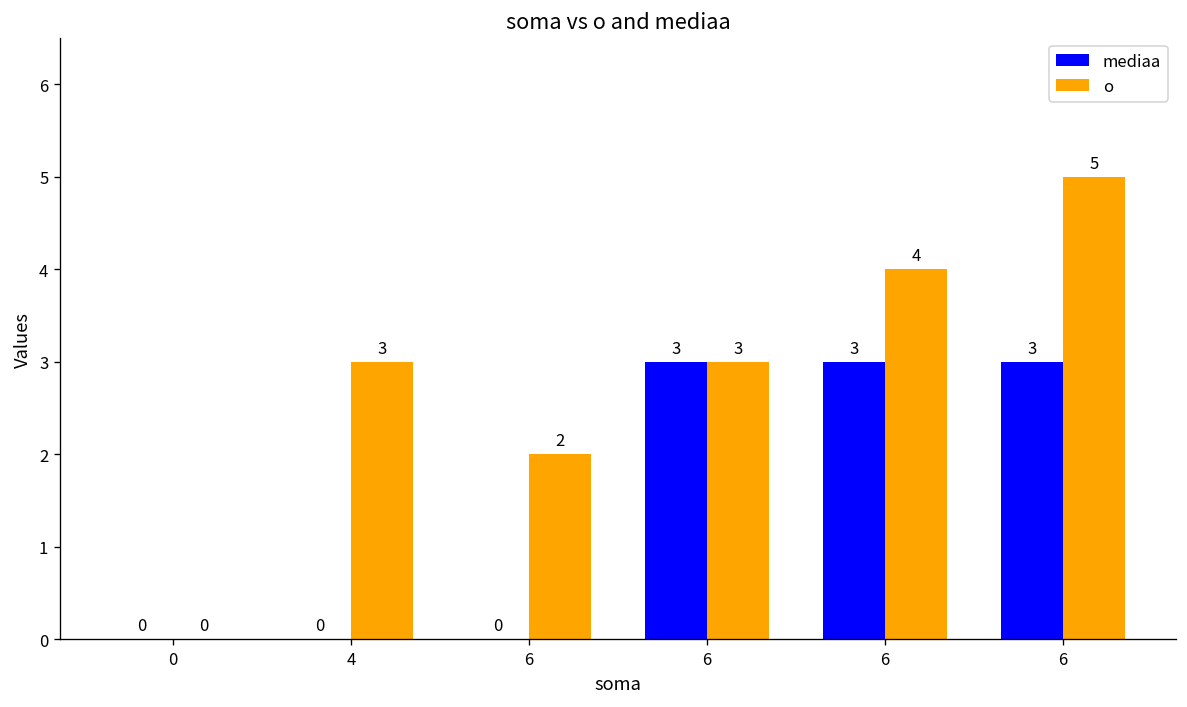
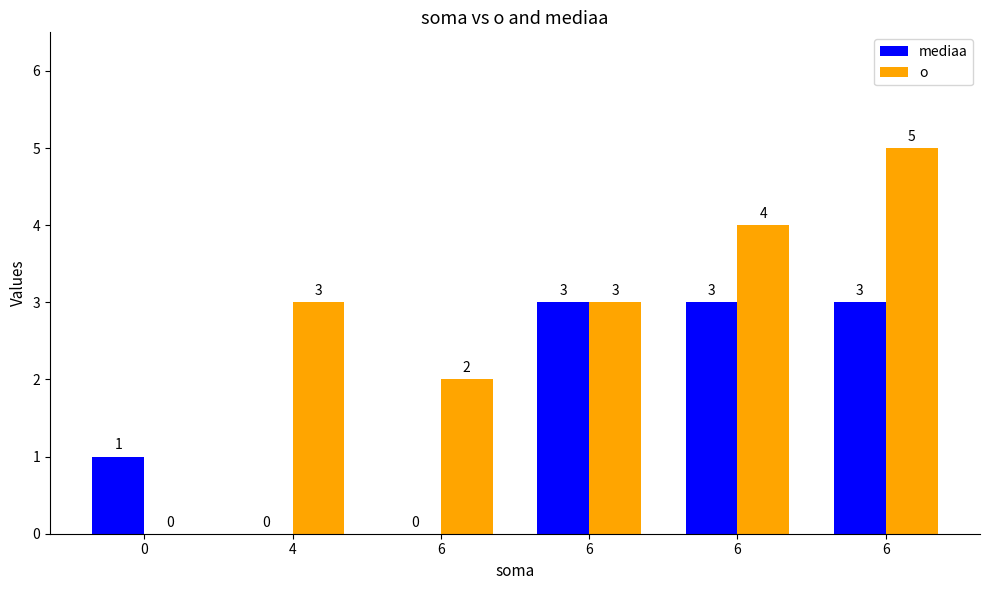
mediaa, 0: 0 -> 1
